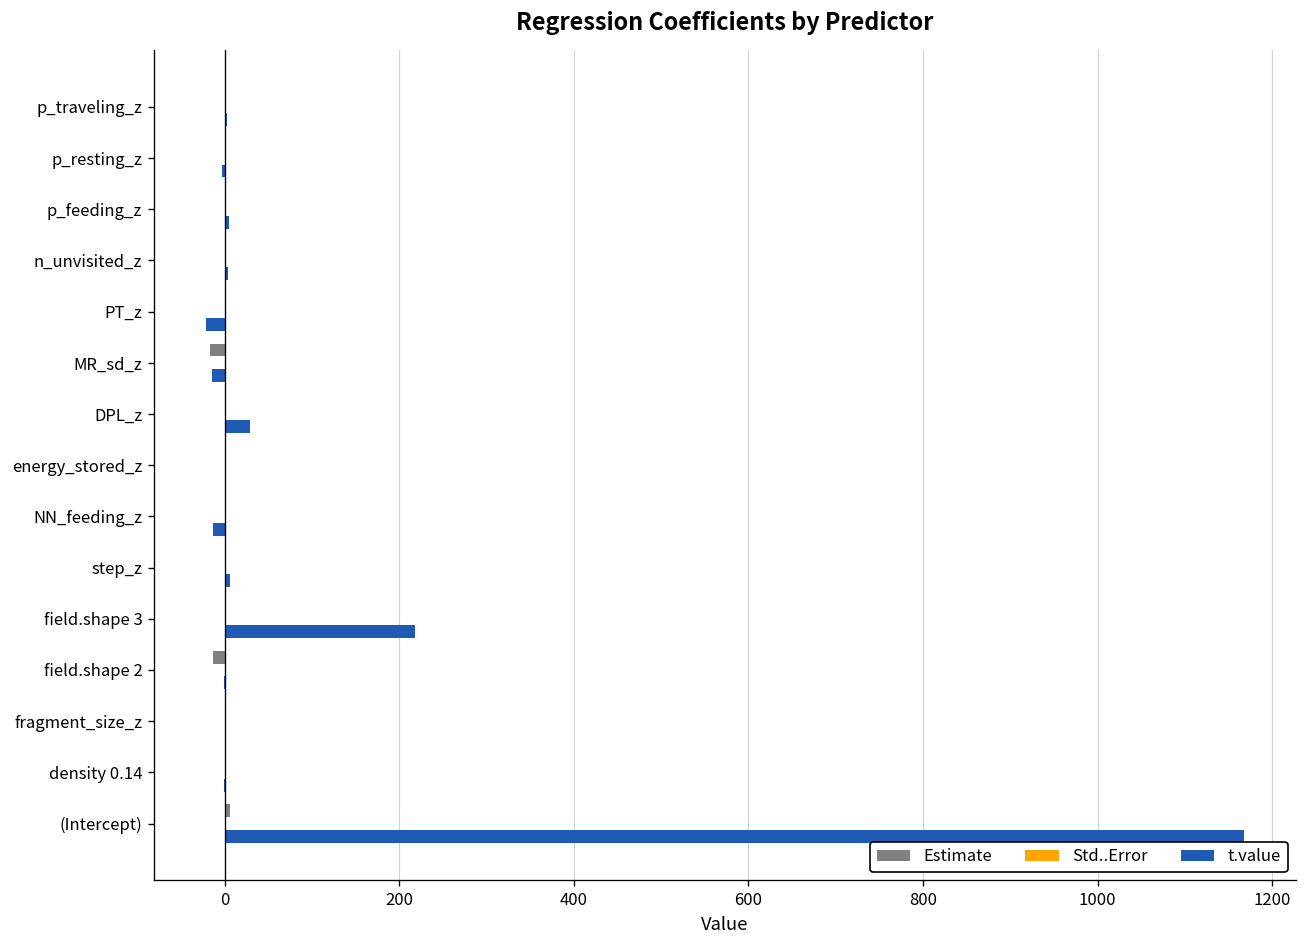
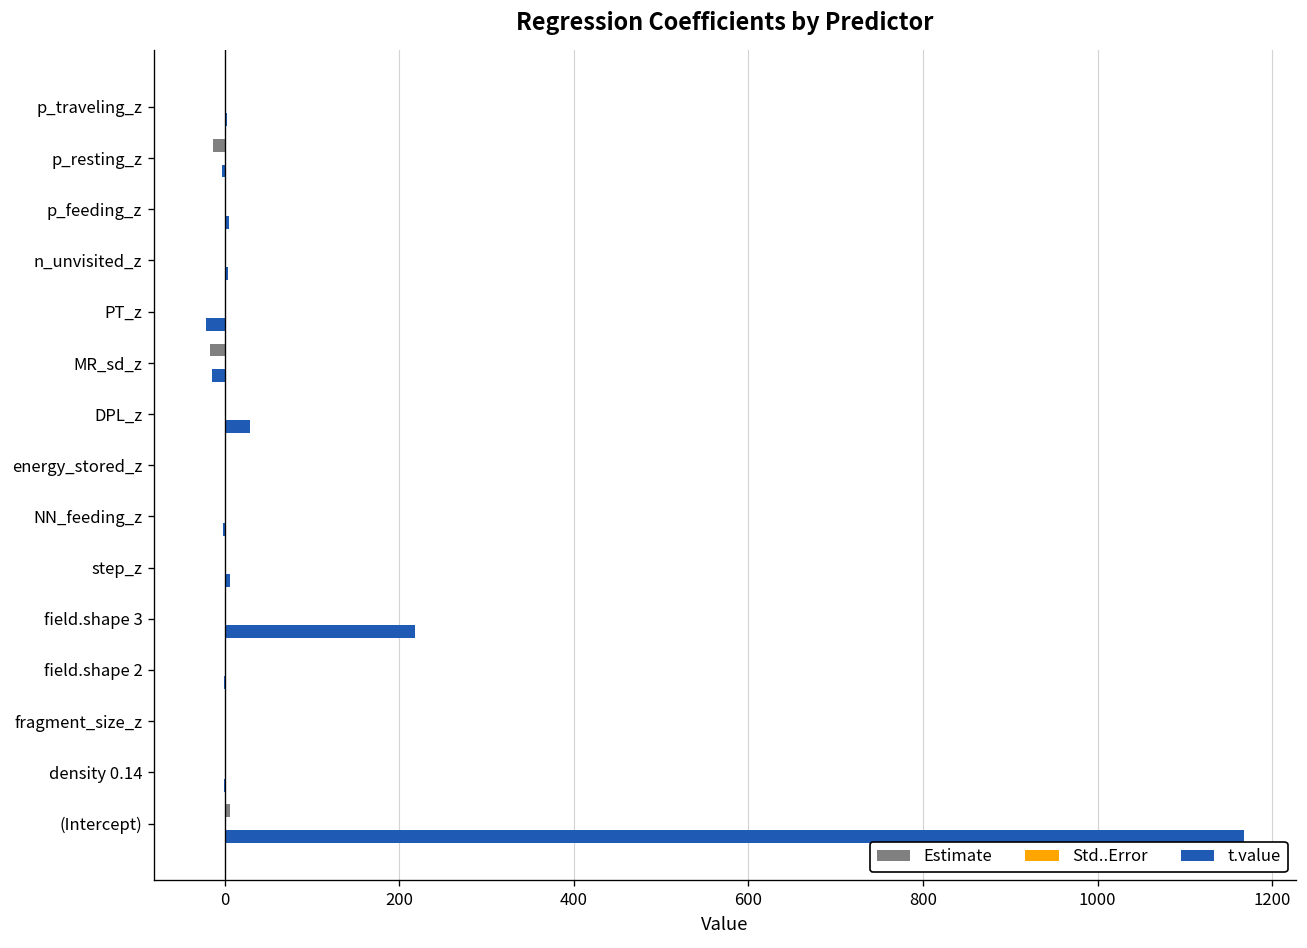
Estimate, p_resting_z: 0 -> -10
t.value, NN_feeding_z: -10 -> 0
Estimate, field.shape 2: -10 -> 0
